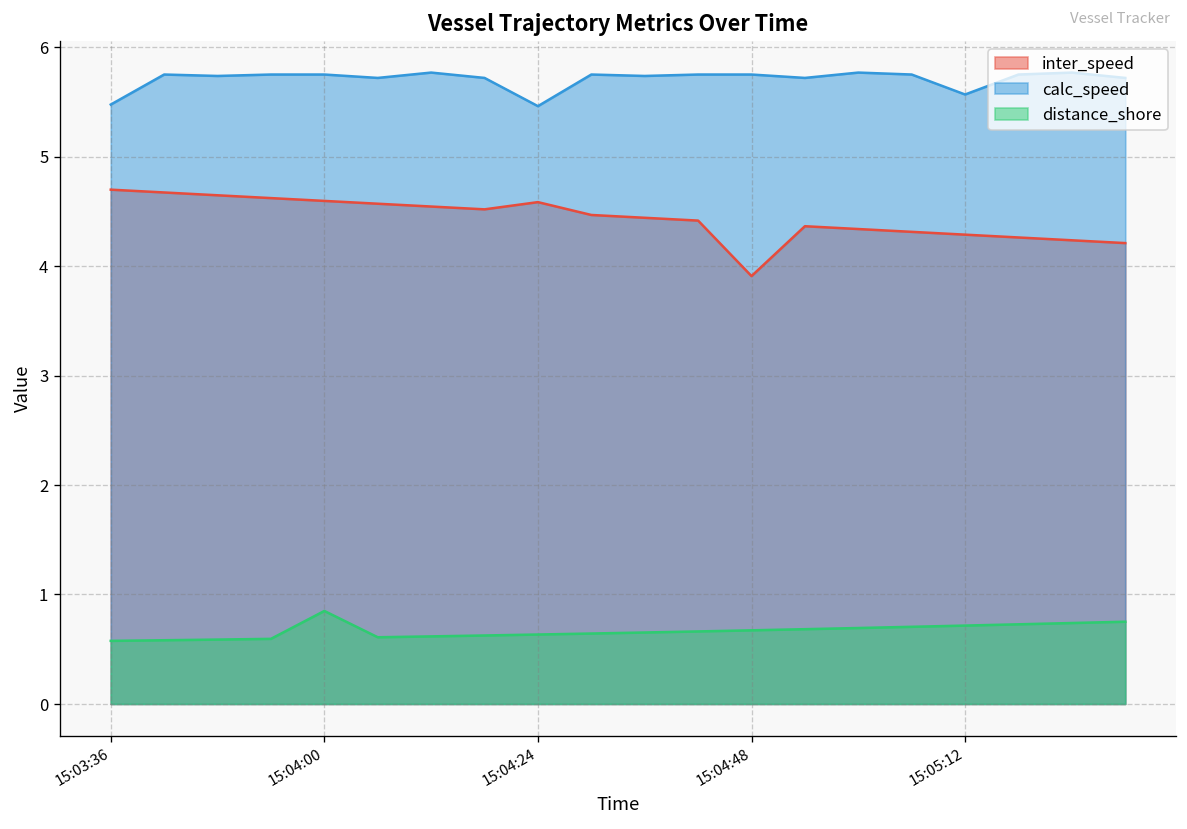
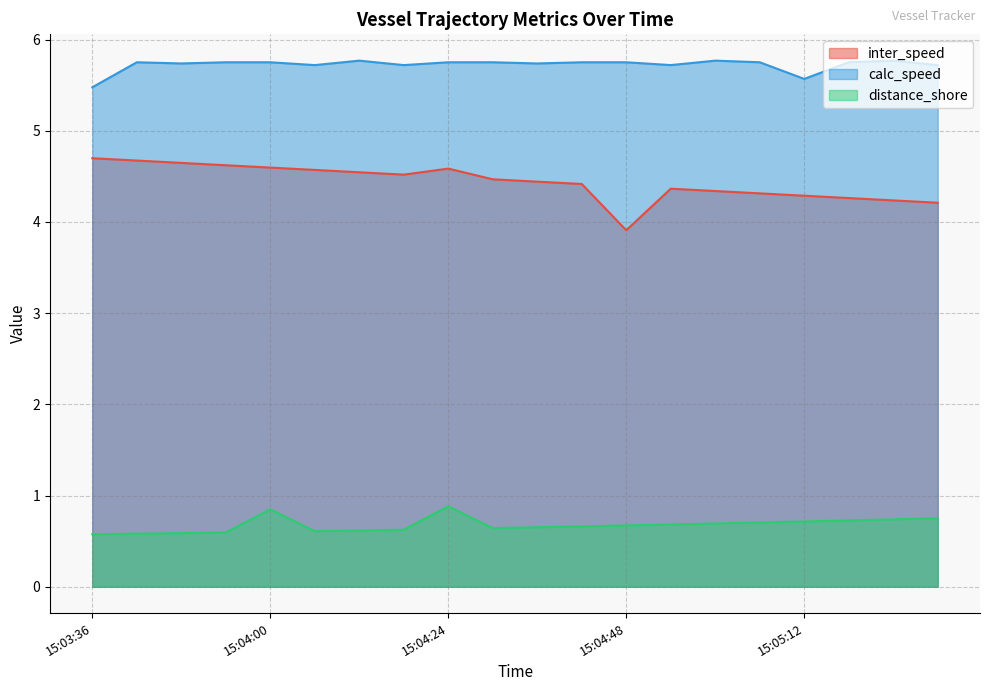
calc_speed, 15:04:24: 5.5 -> 5.8
distance_shore, 15:04:24: 0.6 -> 0.9
